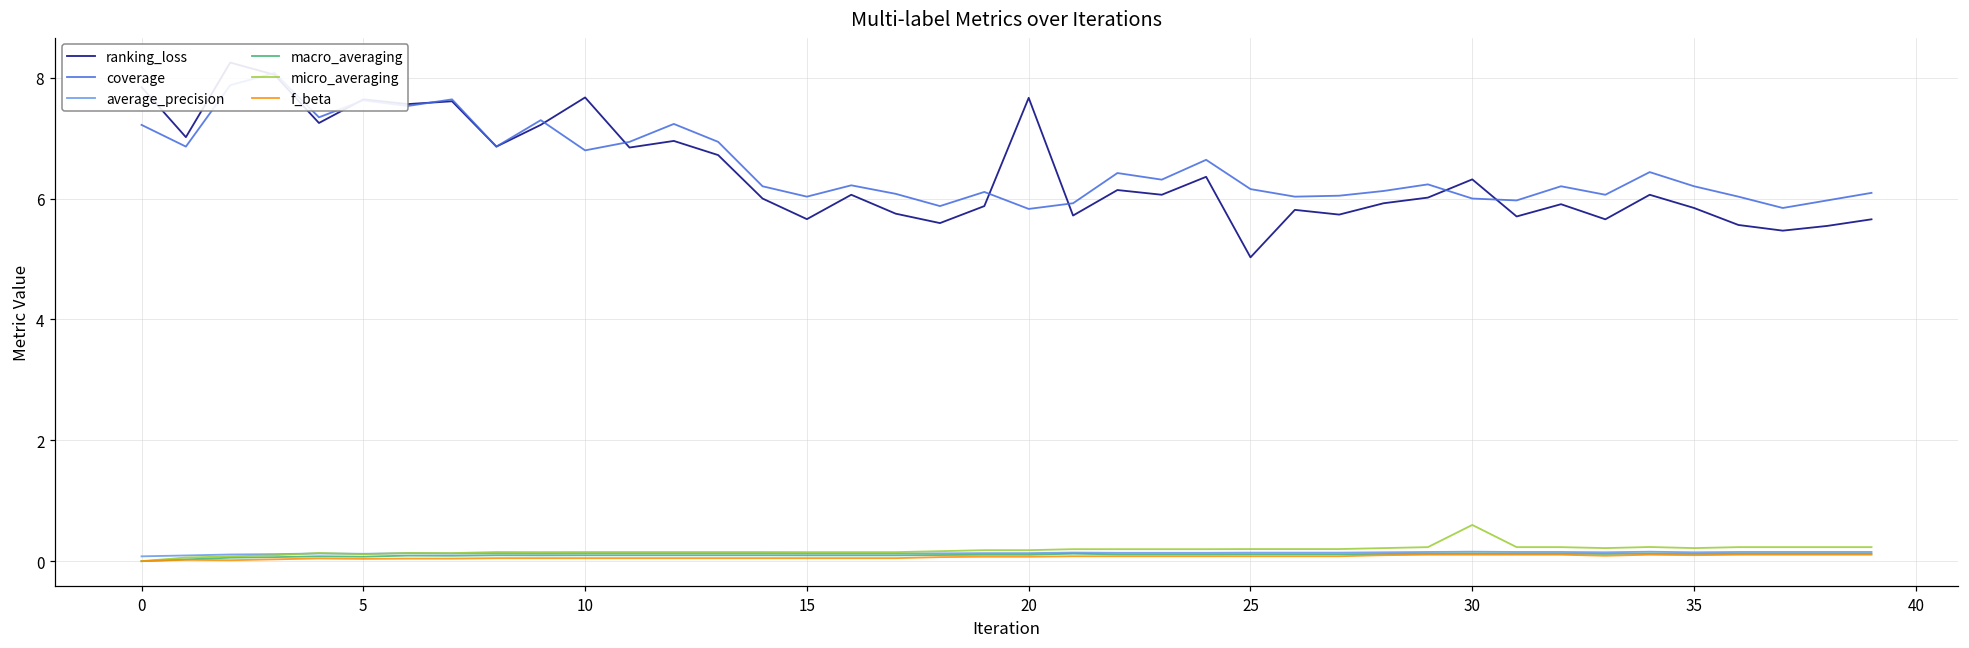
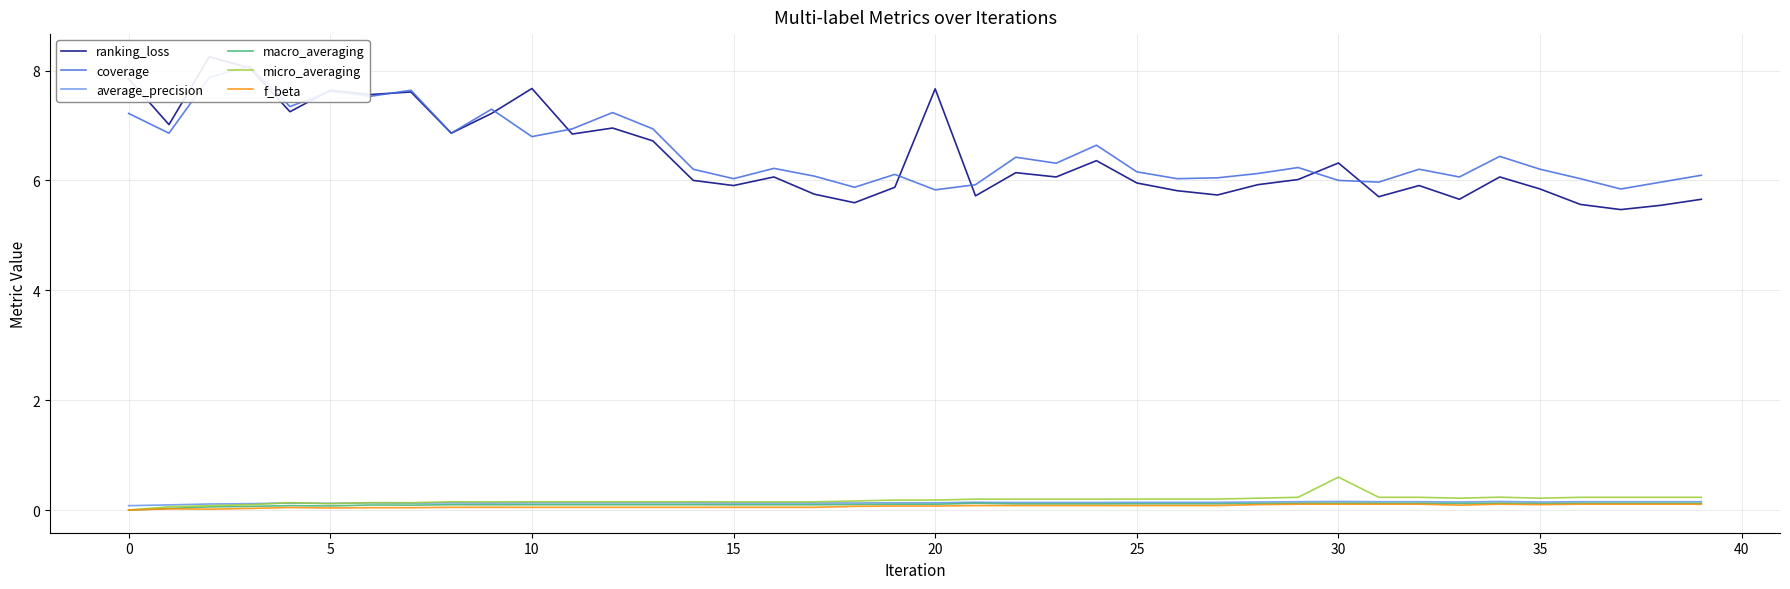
ranking_loss, 15: 5.7 -> 5.9
ranking_loss, 25: 5.0 -> 6.0
